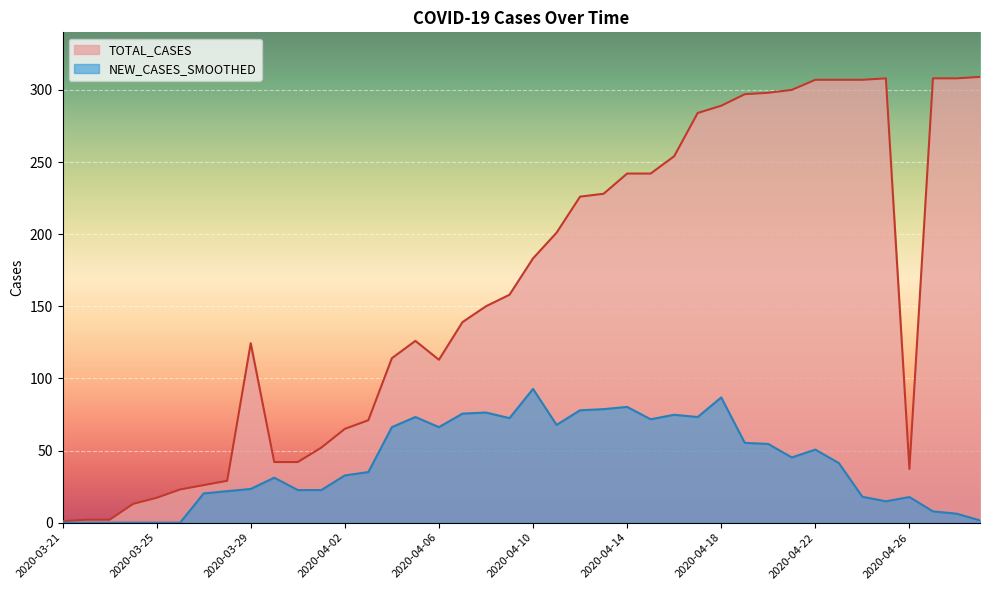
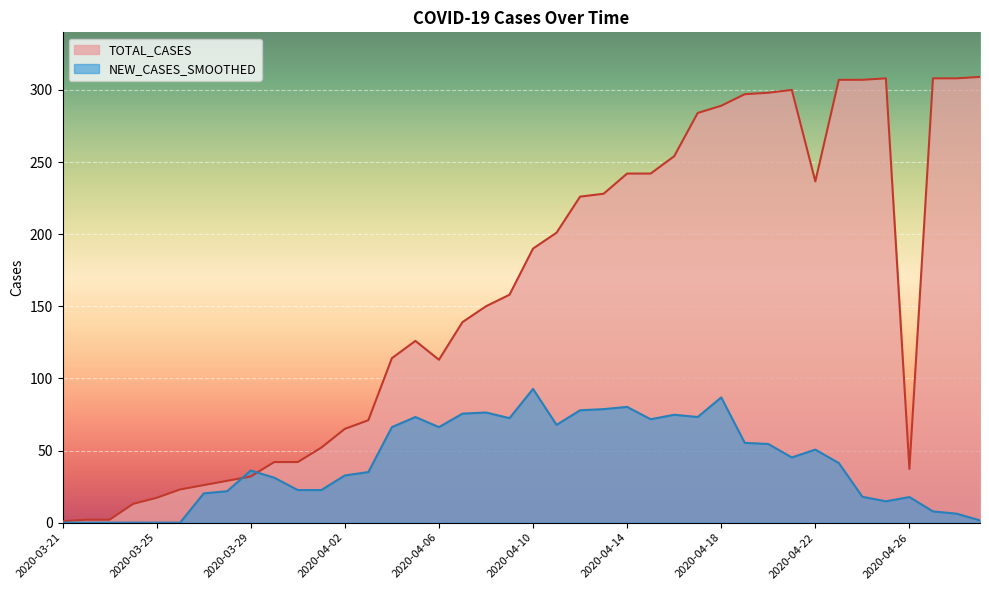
TOTAL_CASES, 2020-03-29: 124 -> 32
NEW_CASES_SMOOTHED, 2020-03-29: 23 -> 36
TOTAL_CASES, 2020-04-10: 183 -> 190
TOTAL_CASES, 2020-04-22: 307 -> 237
